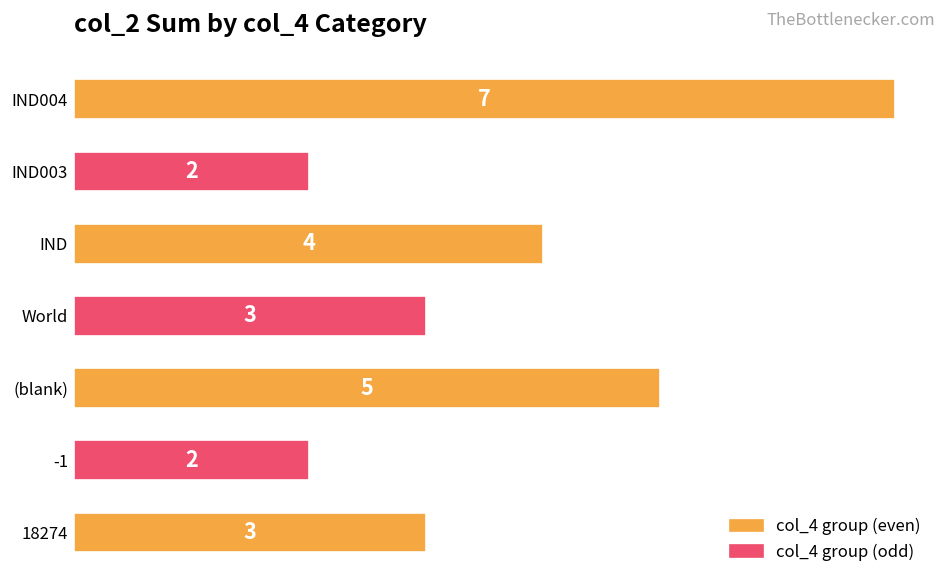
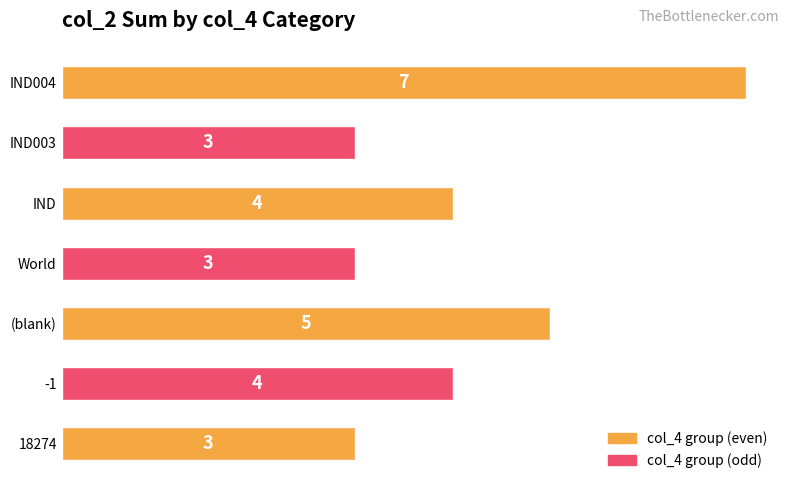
IND003: 2 -> 3
-1: 2 -> 4
